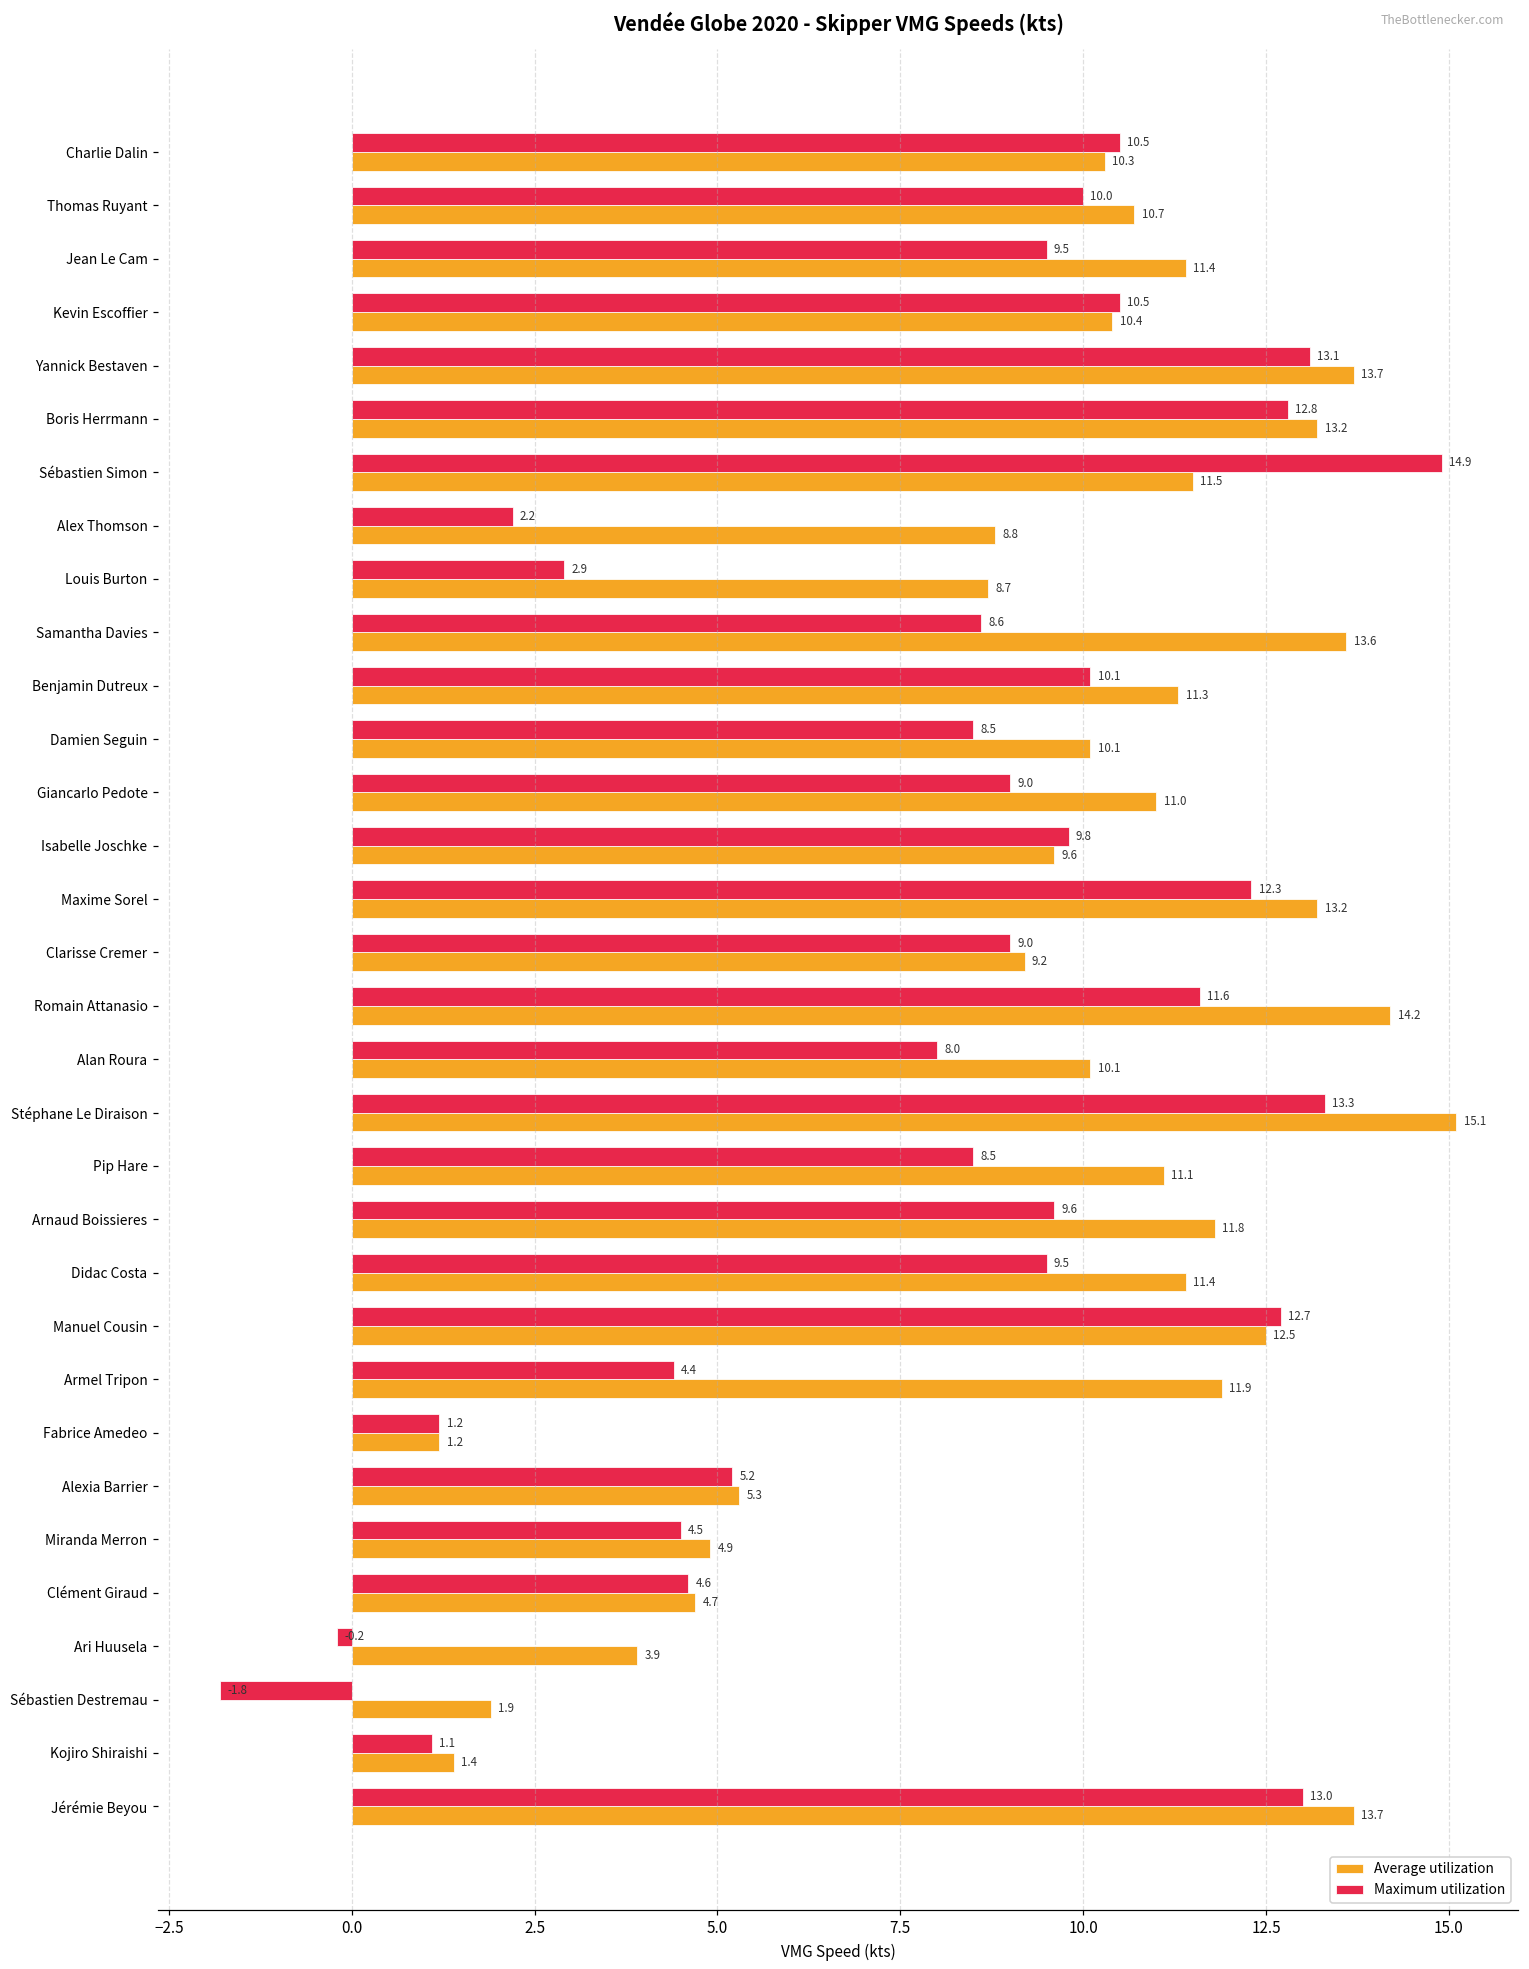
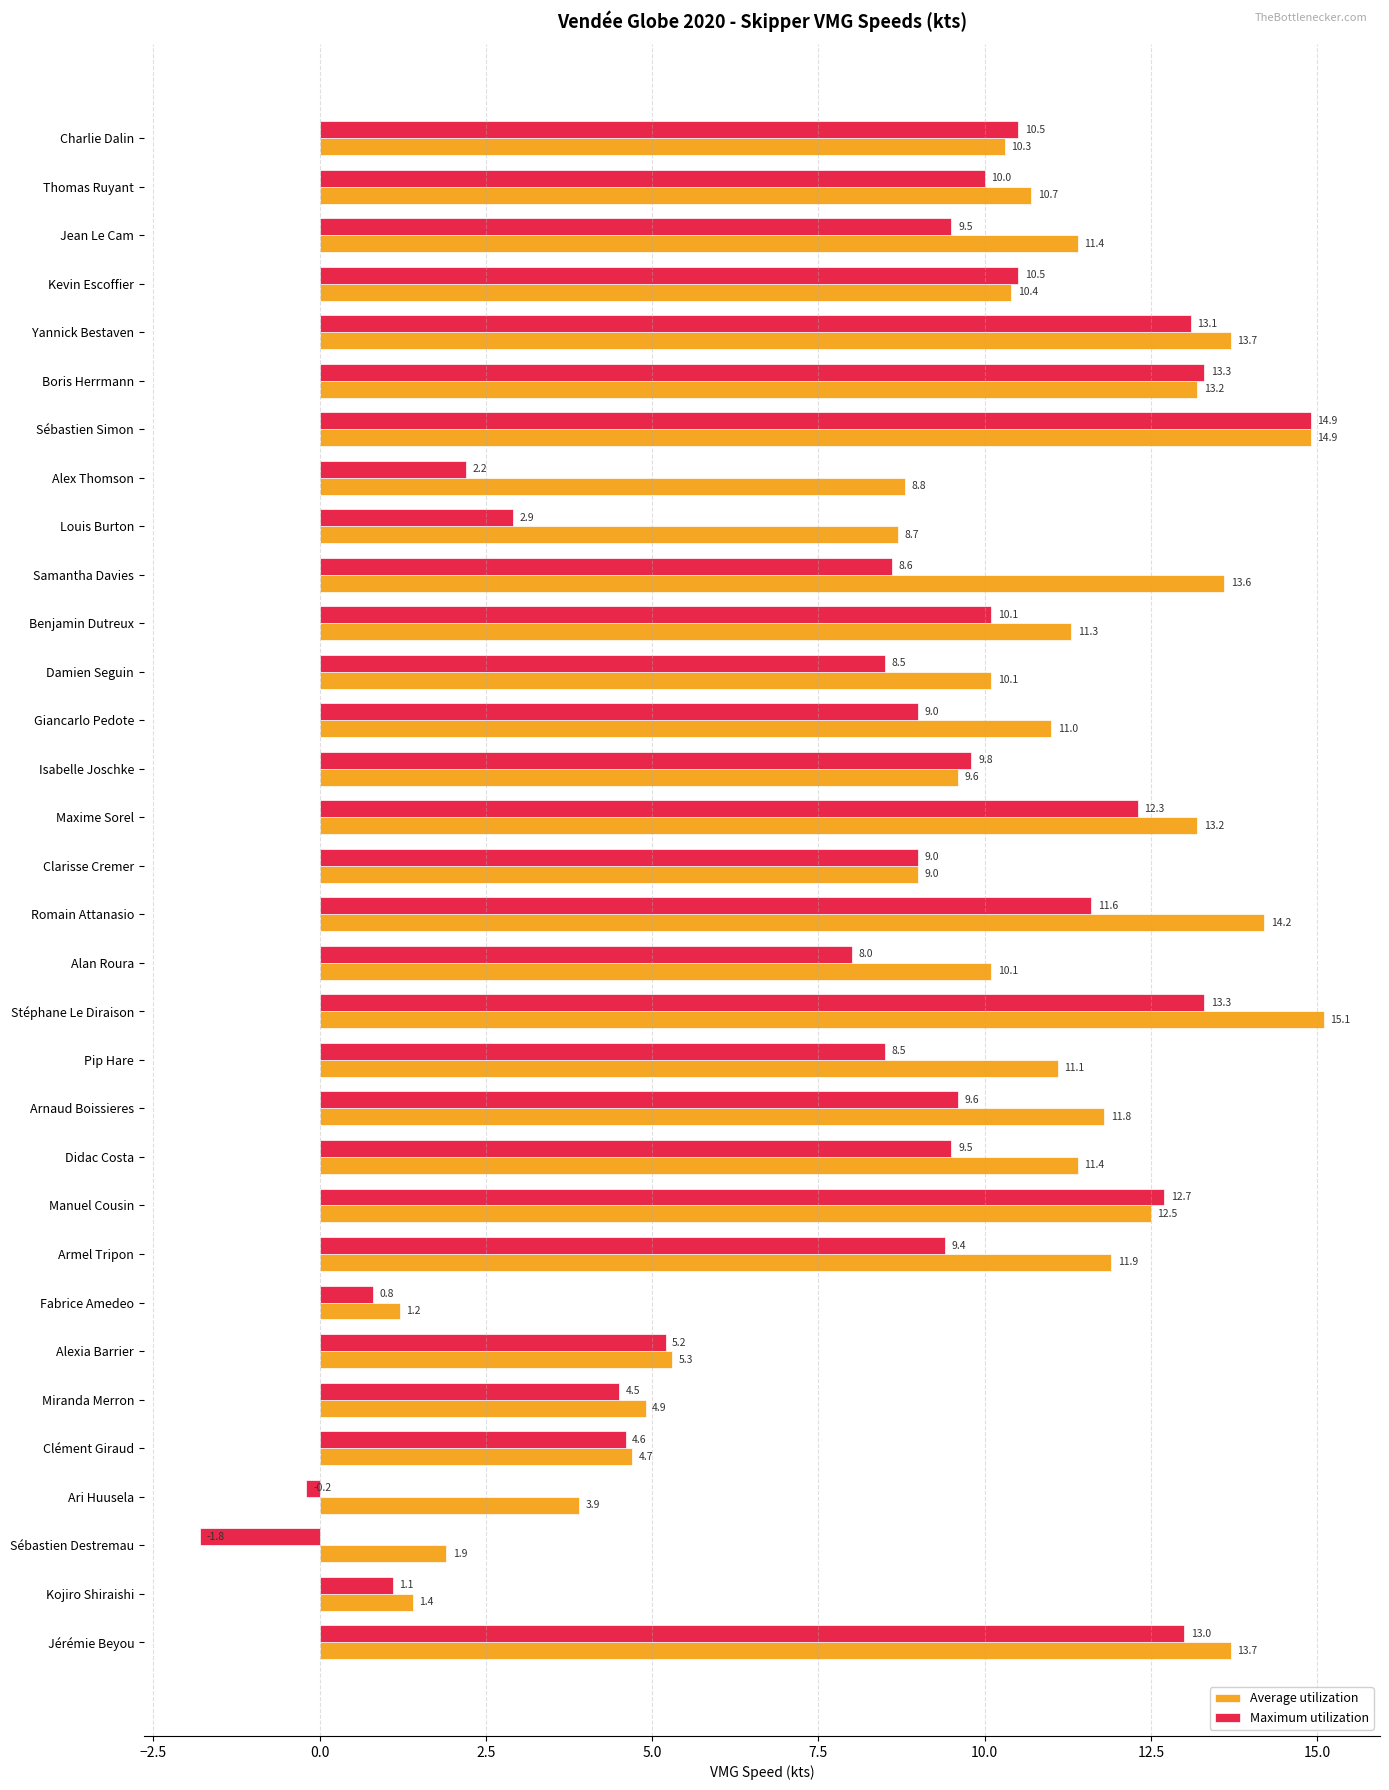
Maximum utilization, Boris Herrmann: 12.8 -> 13.3
Average utilization, Sébastien Simon: 11.5 -> 14.9
Average utilization, Clarisse Cremer: 9.2 -> 9.0
Maximum utilization, Armel Tripon: 4.4 -> 9.4
Maximum utilization, Fabrice Amedeo: 1.2 -> 0.8
